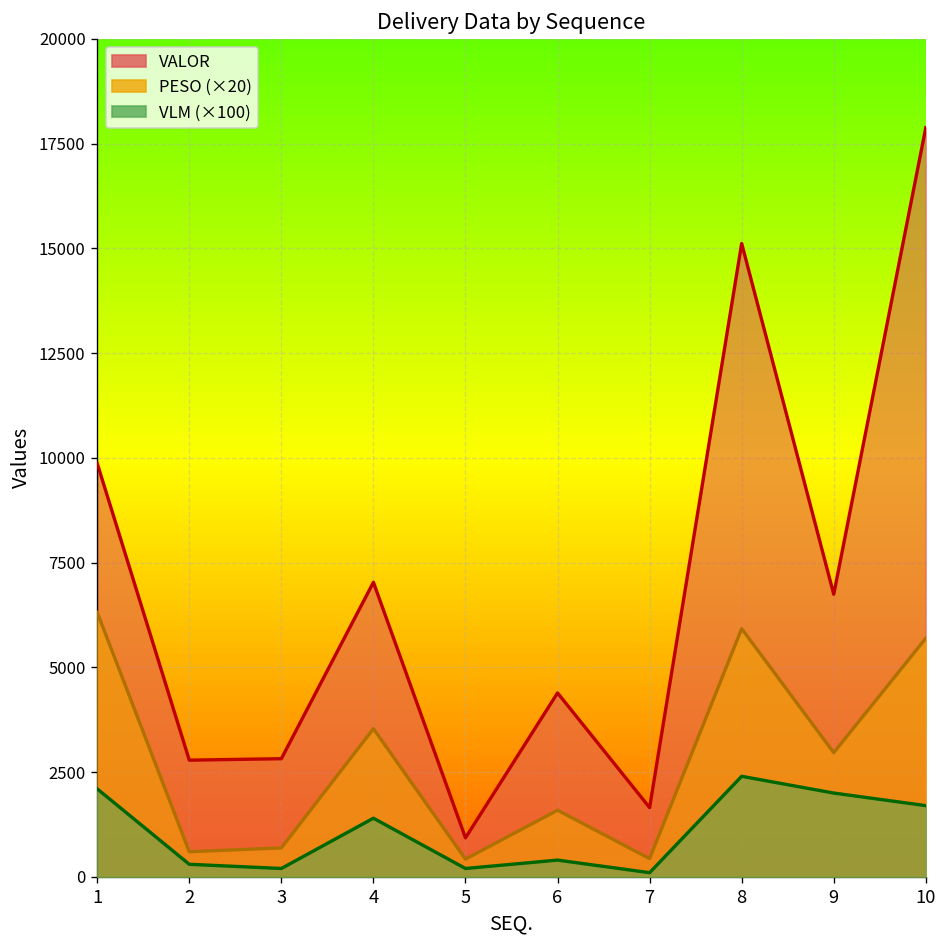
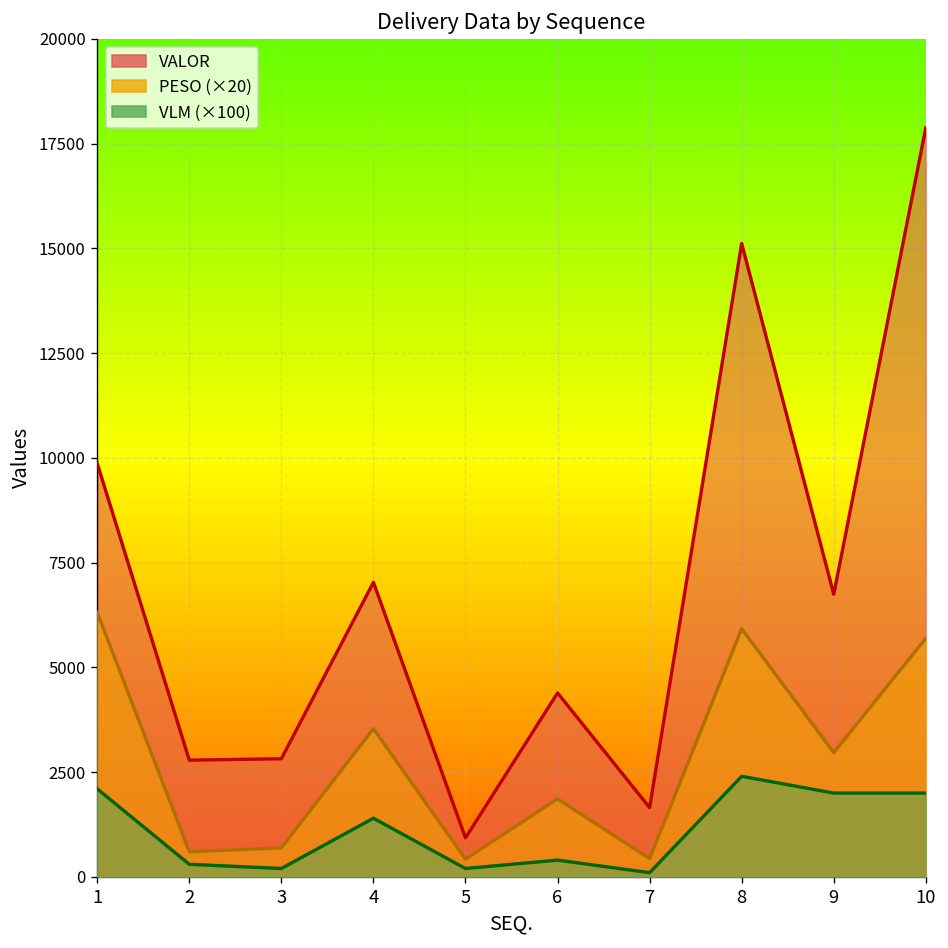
PESO (×20), 6: 1600 -> 1900
VLM (×100), 10: 1700 -> 2000
